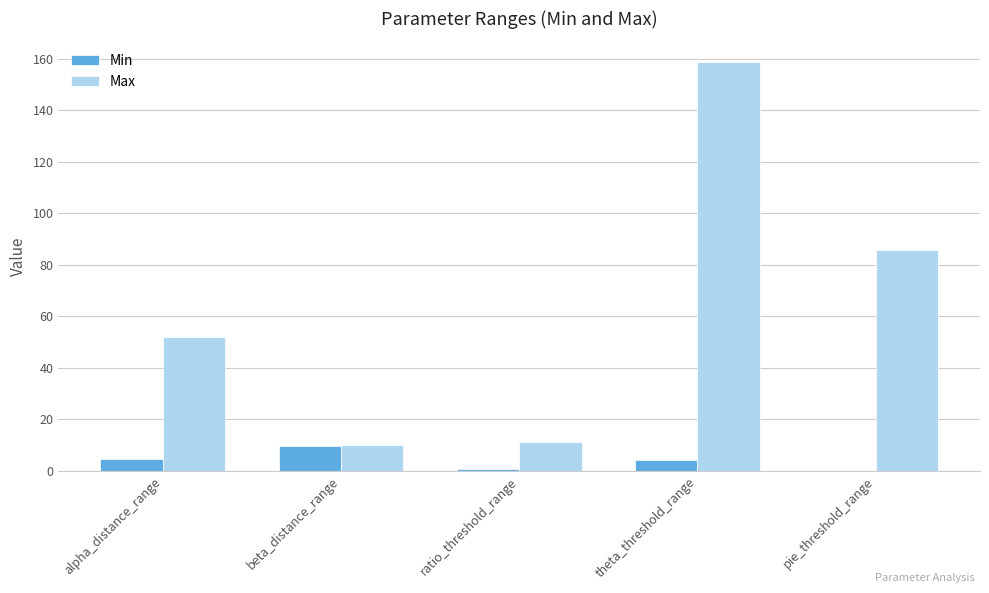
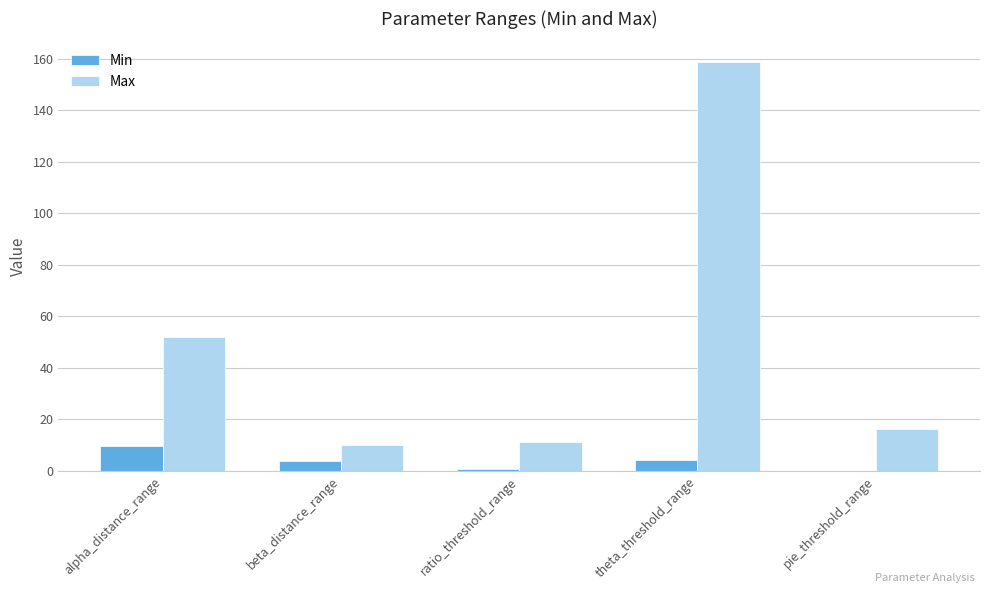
Min, alpha_distance_range: 5 -> 10
Min, beta_distance_range: 10 -> 4
Max, pie_threshold_range: 86 -> 16
